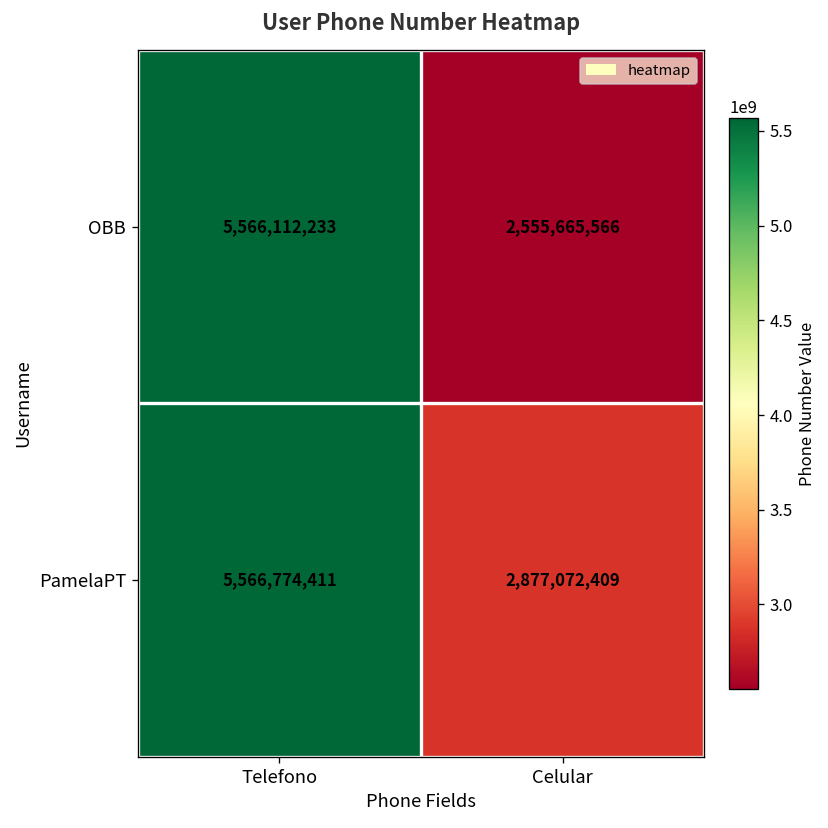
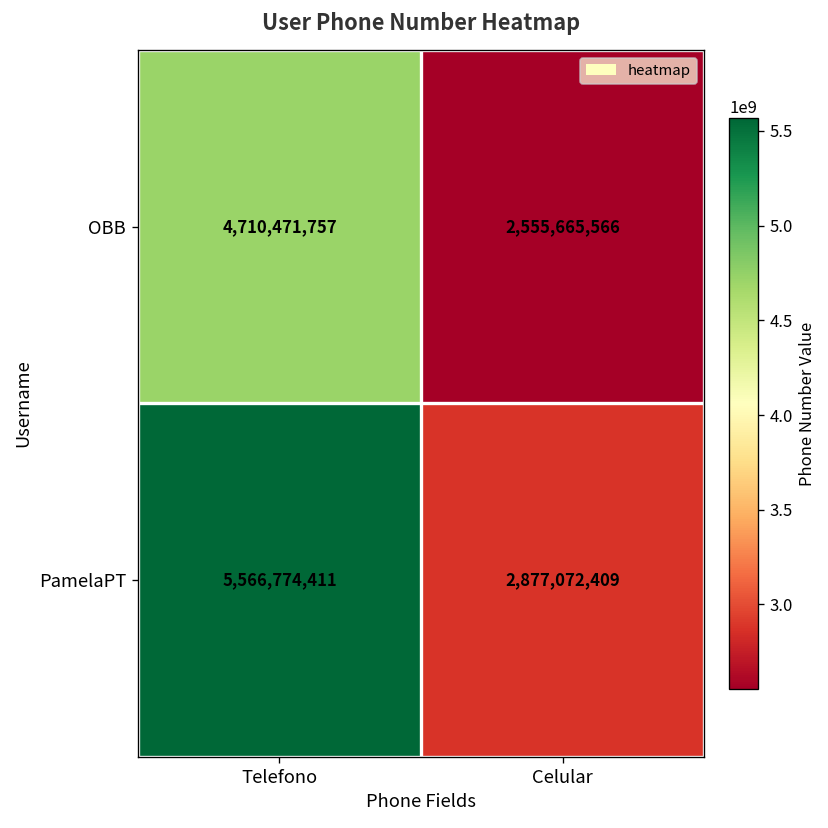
OBB, Telefono: 5,566,112,233 -> 4,710,471,757
